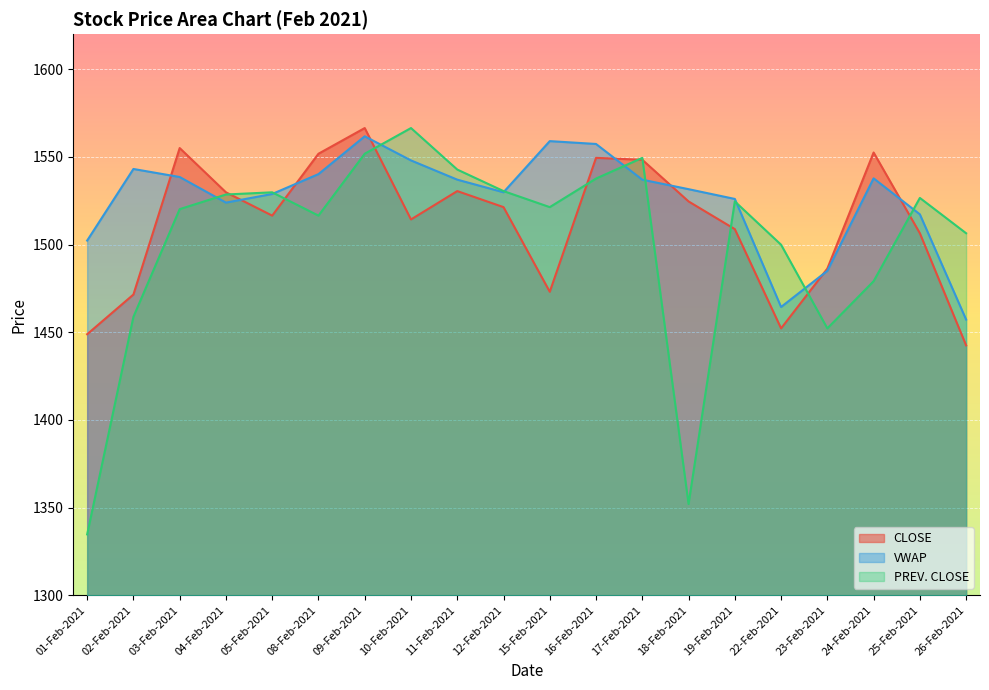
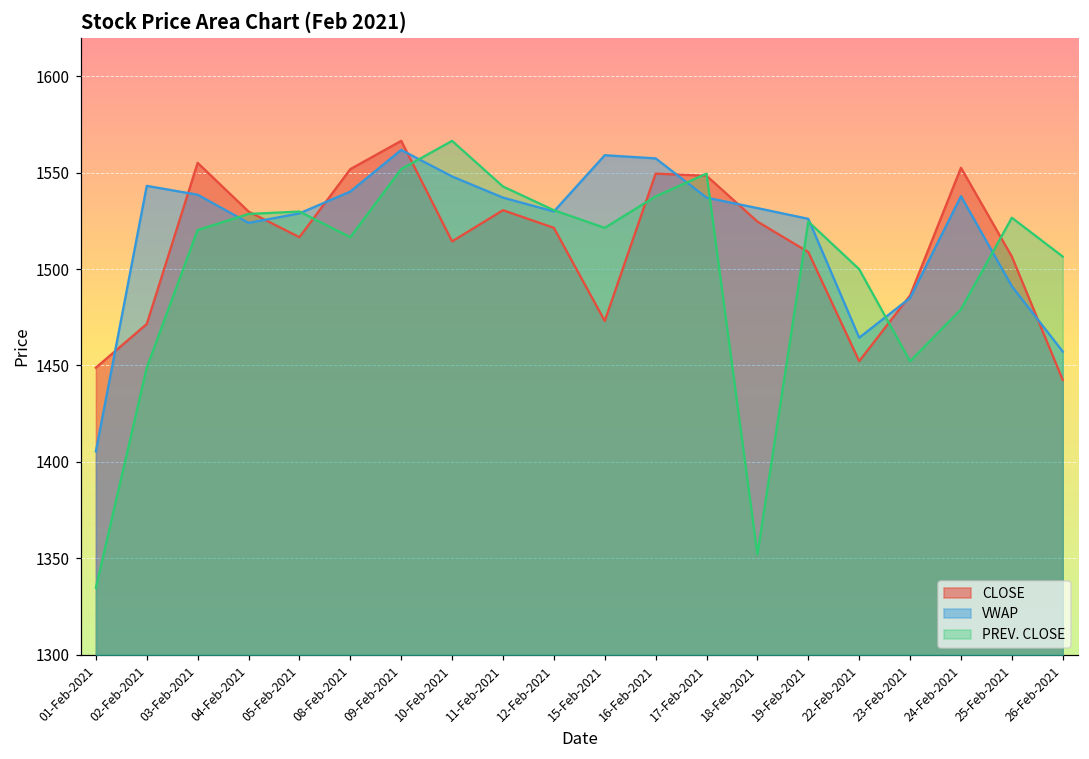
VWAP, 01-Feb-2021: 1502 -> 1405
PREV. CLOSE, 02-Feb-2021: 1459 -> 1449
VWAP, 25-Feb-2021: 1517 -> 1491
